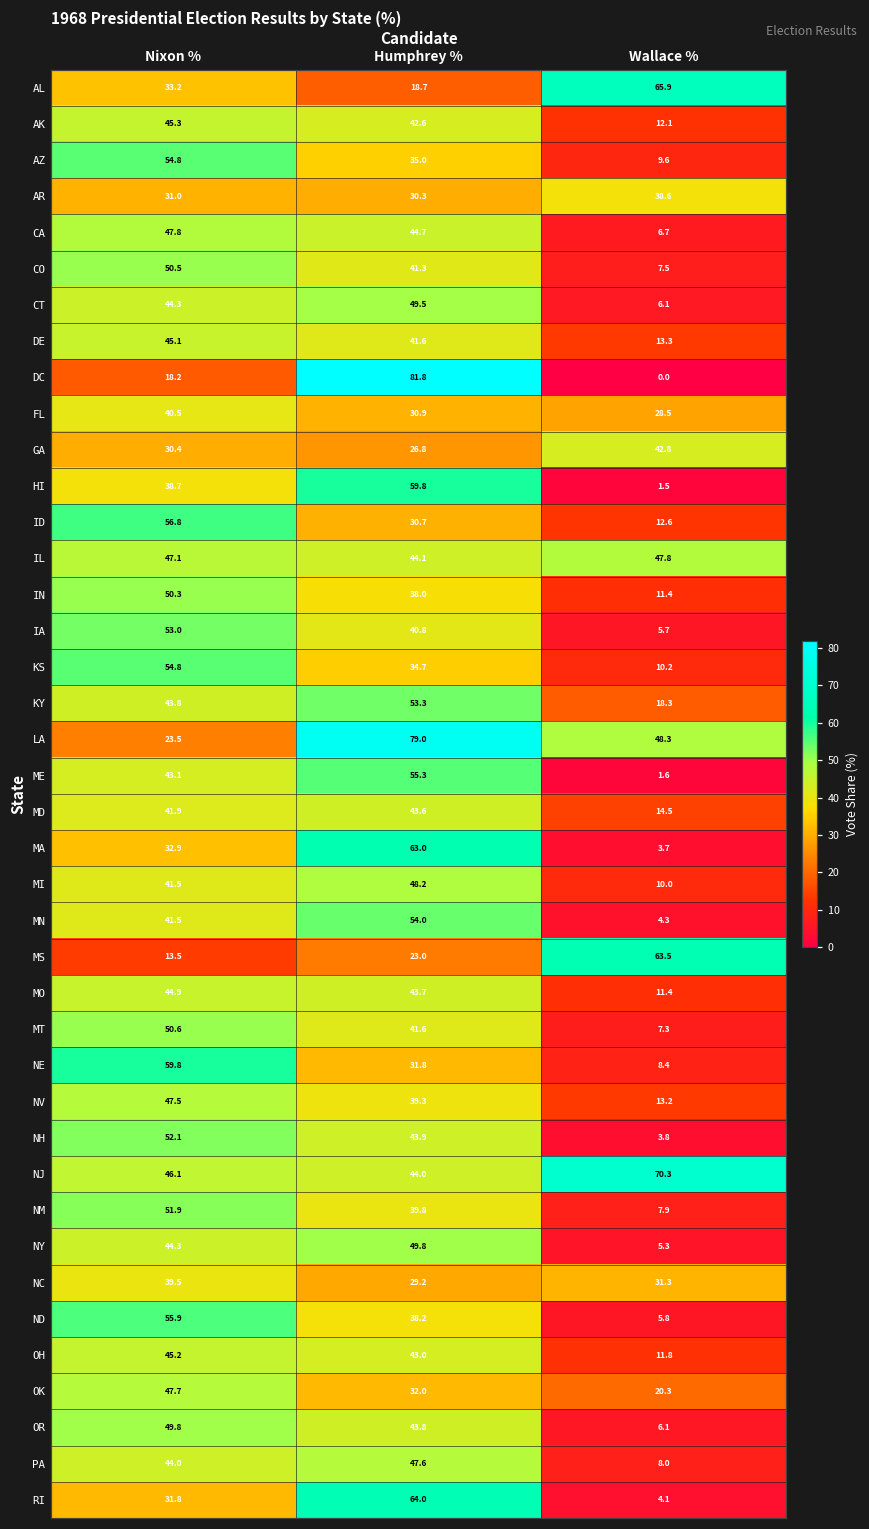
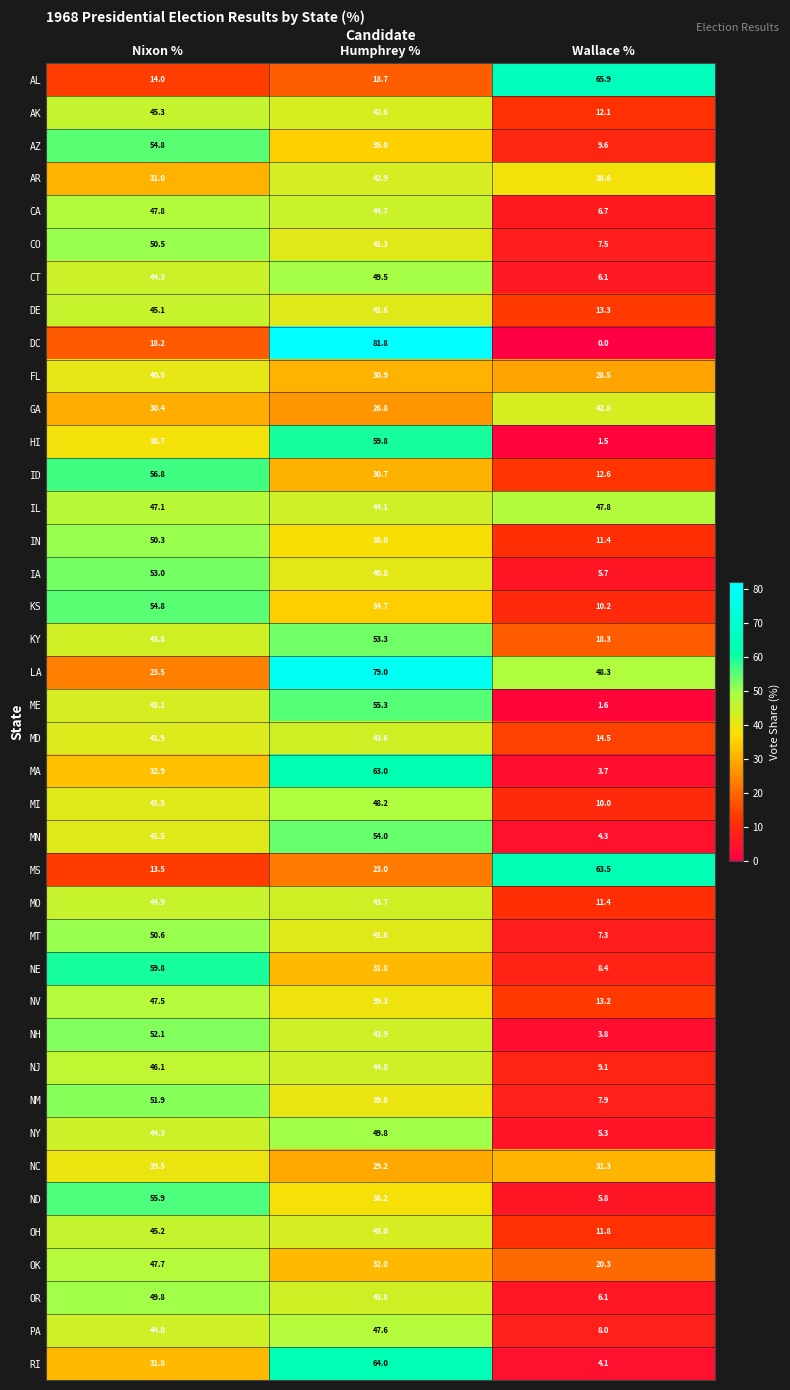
AL, Nixon %: 33.2 -> 14.0
AR, Humphrey %: 30.3 -> 42.9
NJ, Wallace %: 70.3 -> 9.1
